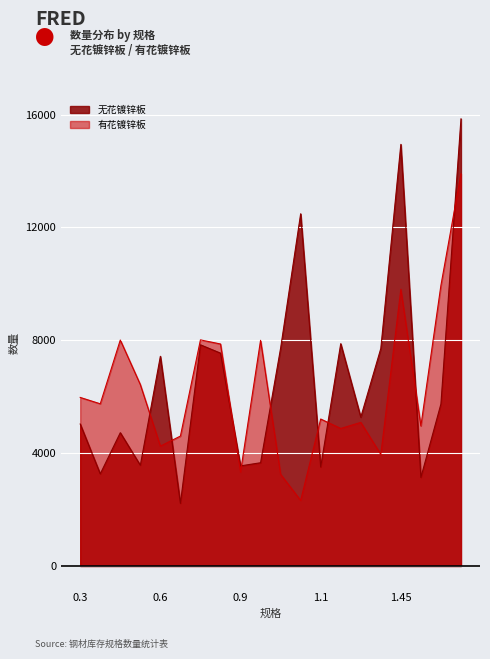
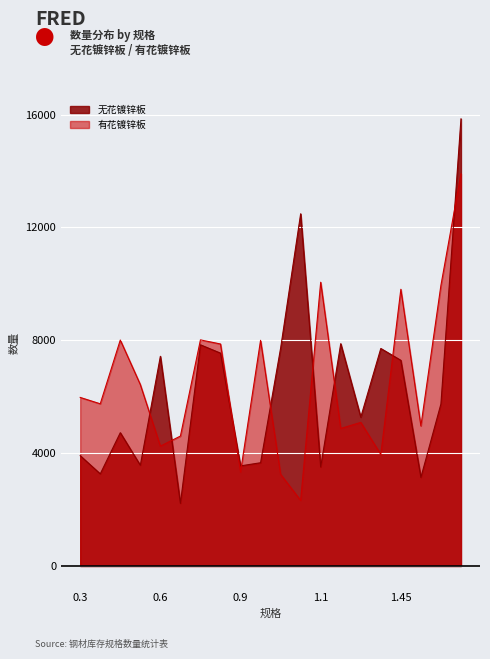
无花镀锌板, 0.3: 5000 -> 3900
有花镀锌板, 1.1: 5200 -> 10100
无花镀锌板, 1.45: 14900 -> 7300
